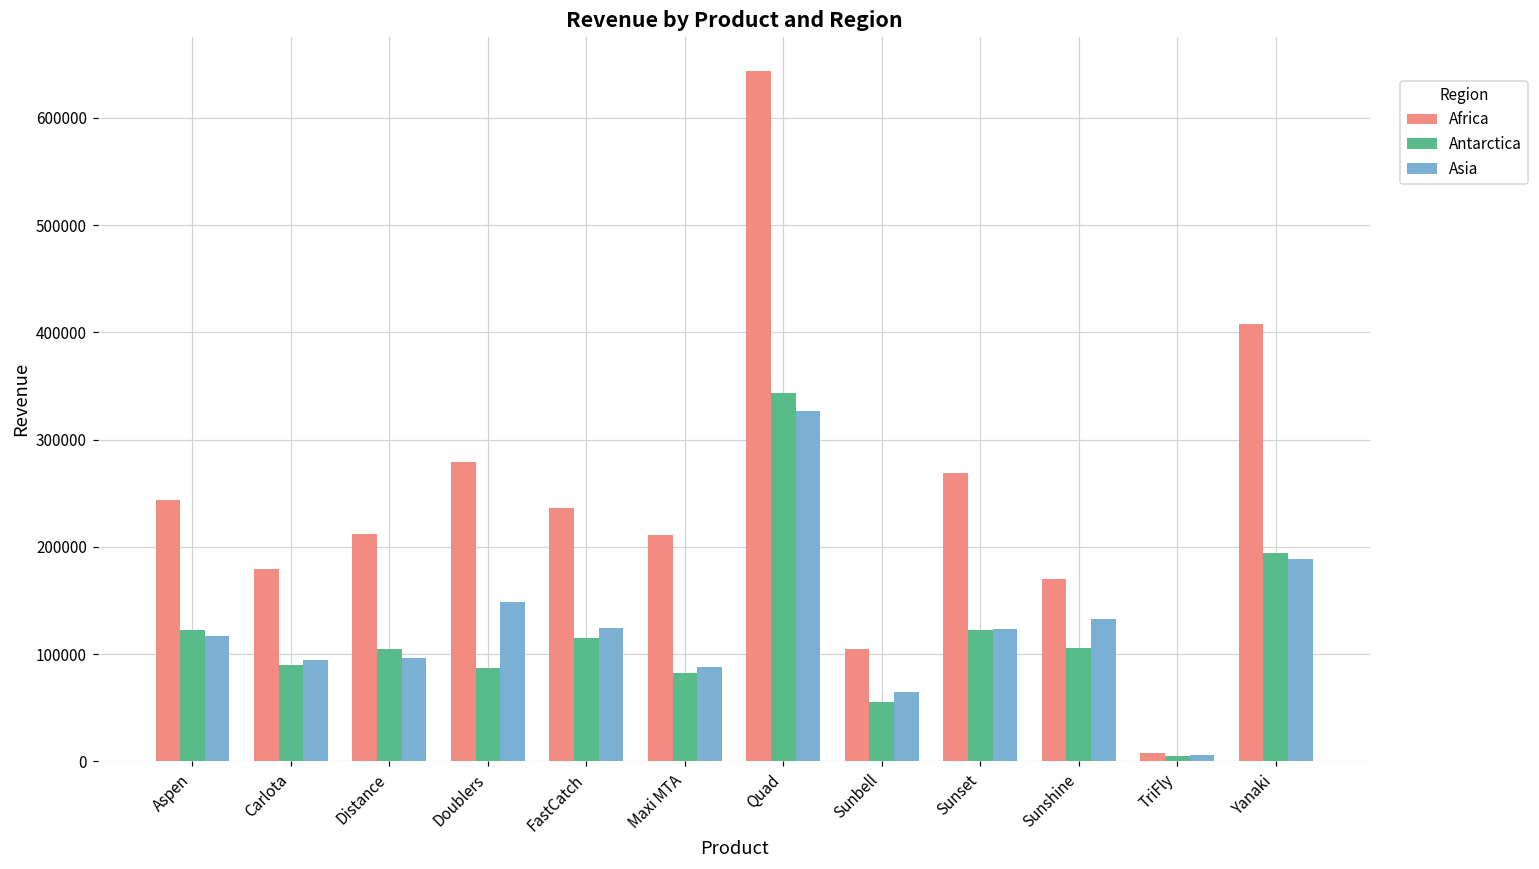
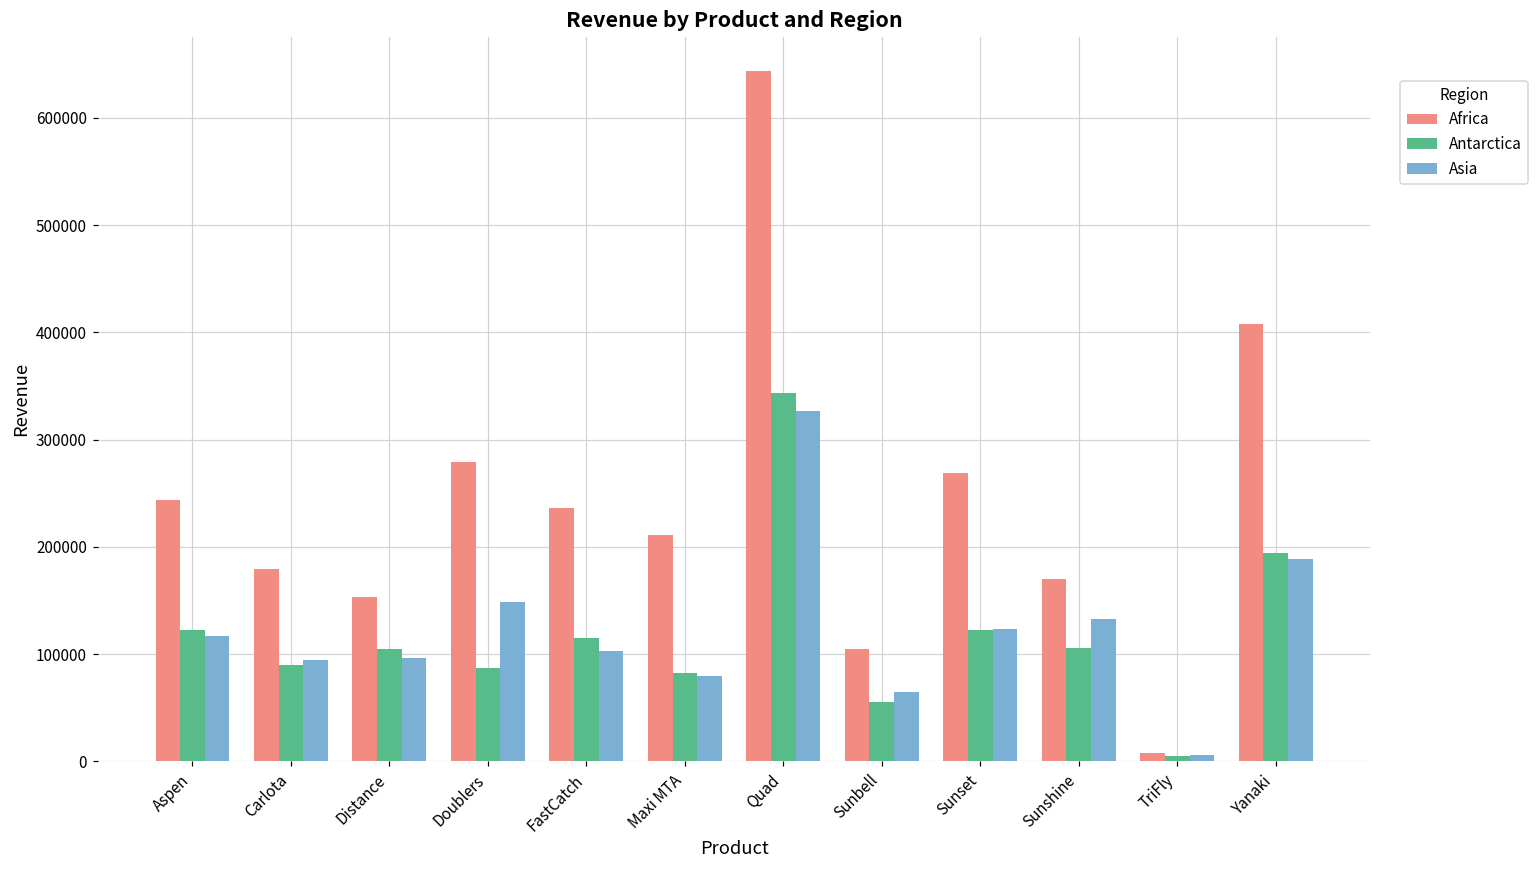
Africa, Distance: 210000 -> 150000
Asia, FastCatch: 120000 -> 100000
Asia, Maxi MTA: 90000 -> 80000
